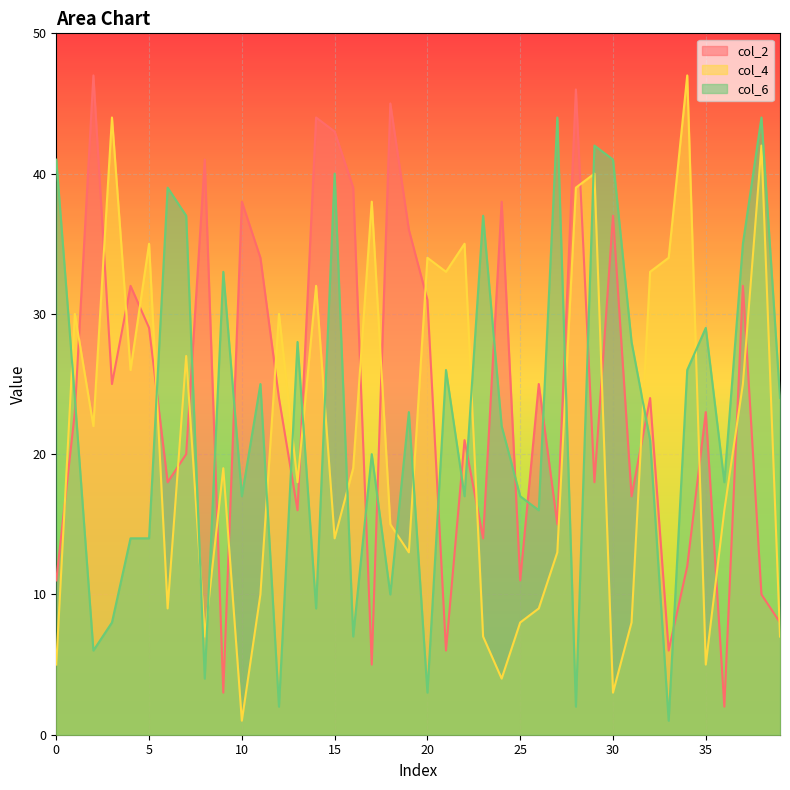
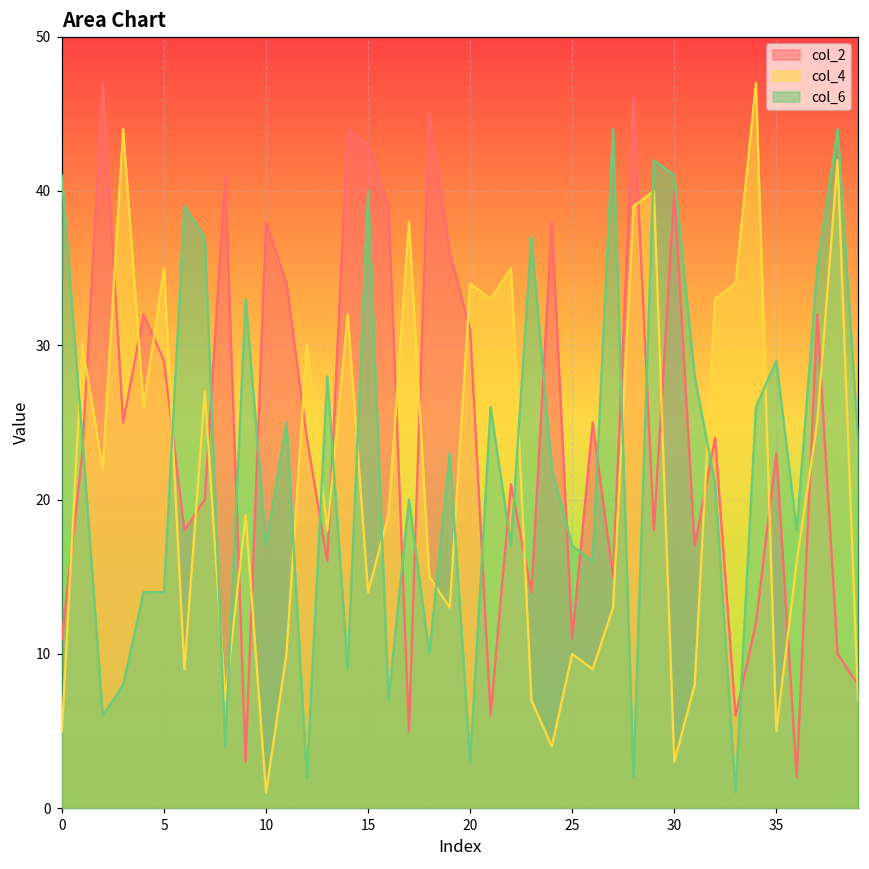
col_4, 25: 8 -> 10
col_2, 30: 37 -> 40
